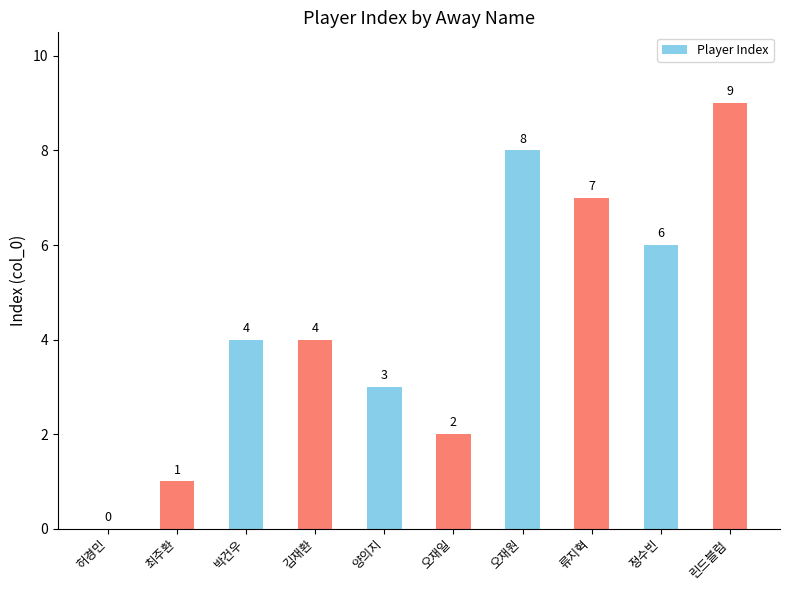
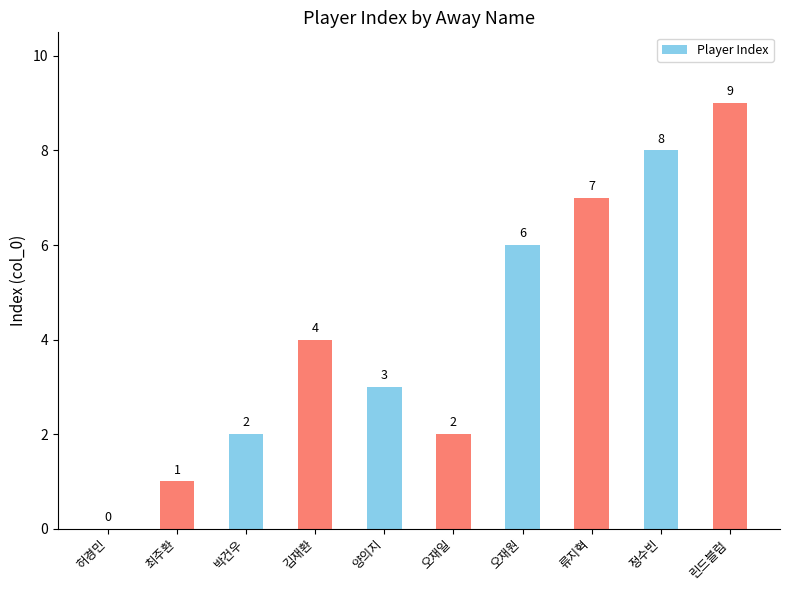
박건우: 4 -> 2
오재원: 8 -> 6
정수빈: 6 -> 8
